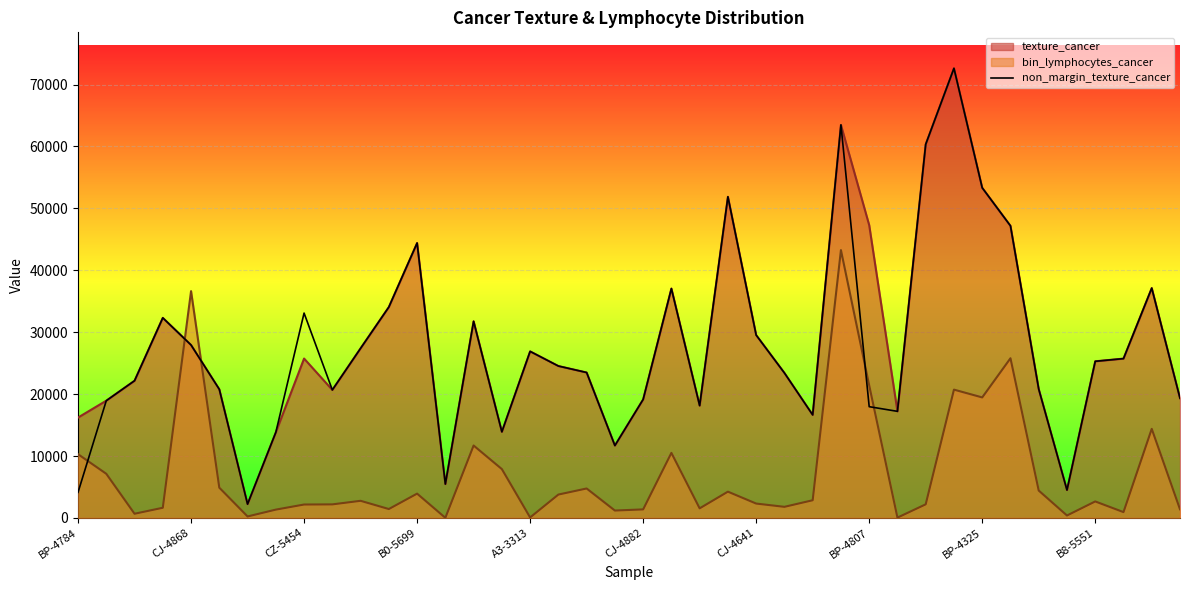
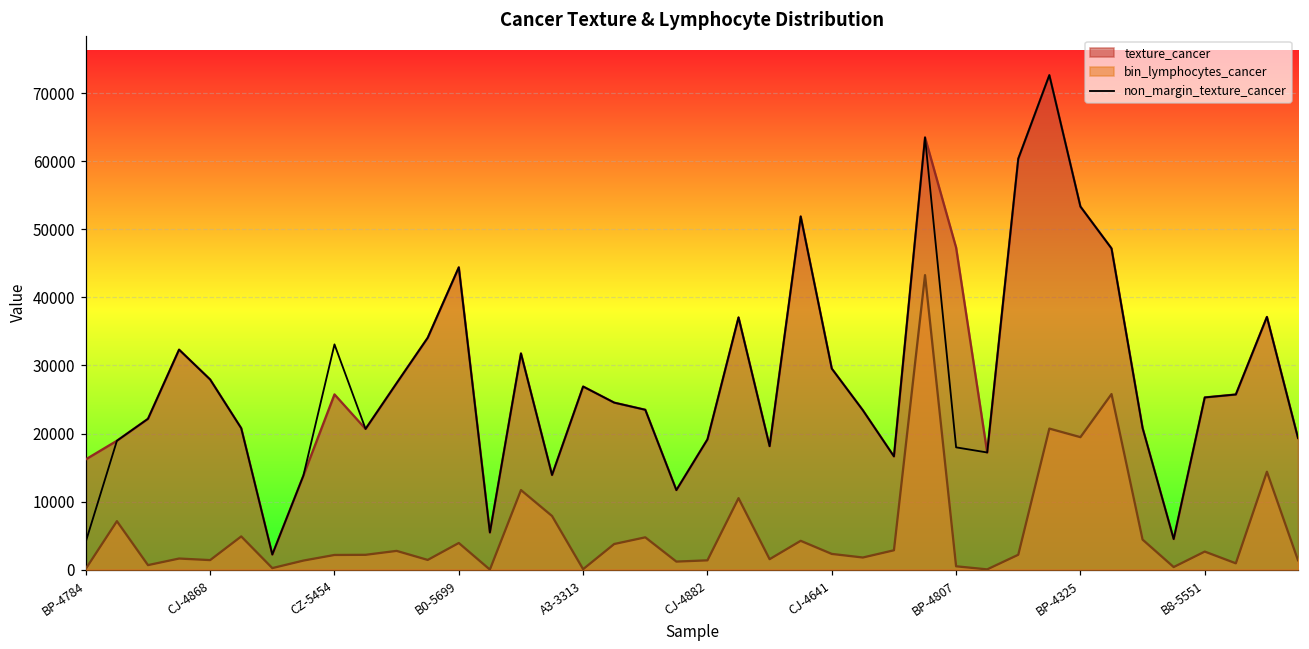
bin_lymphocytes_cancer, BP-4784: 10000 -> 0
bin_lymphocytes_cancer, CJ-4868: 37000 -> 1000
bin_lymphocytes_cancer, BP-4807: 21000 -> 1000
